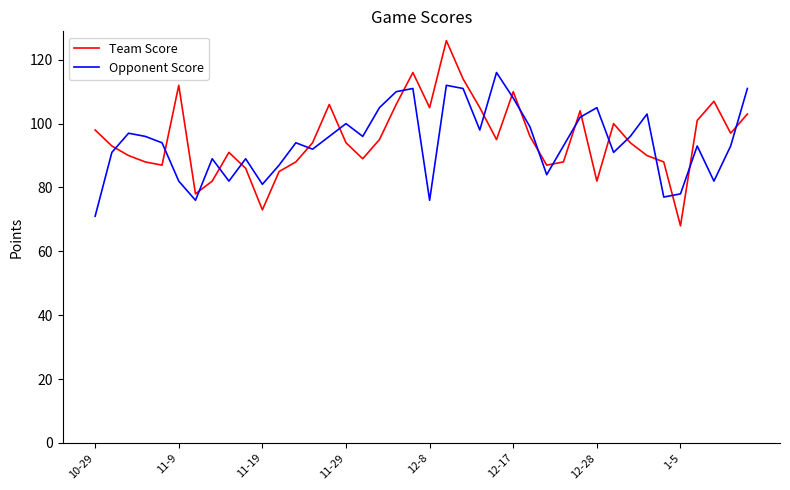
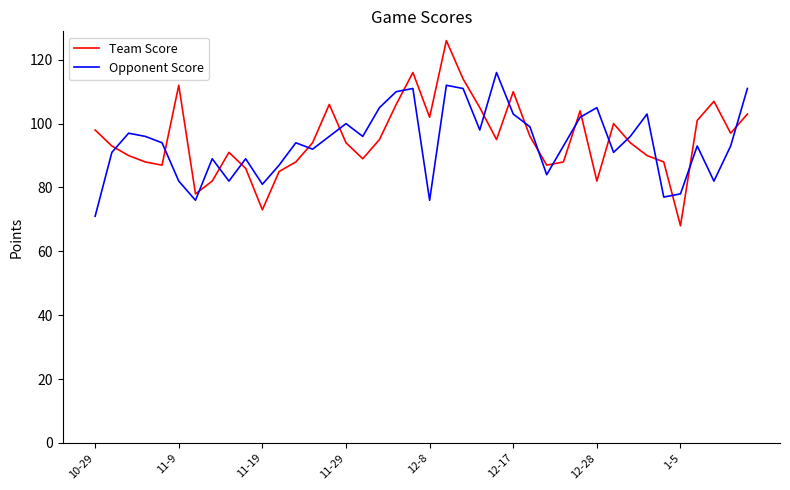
Team Score, 12-8: 105 -> 102
Opponent Score, 12-17: 108 -> 103
